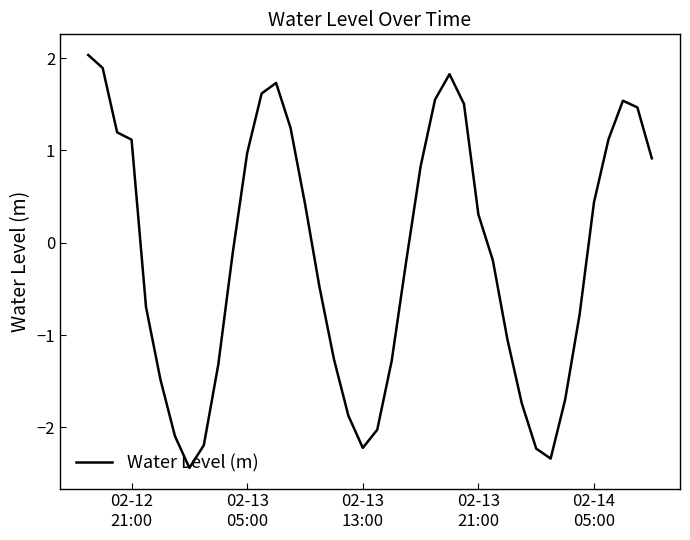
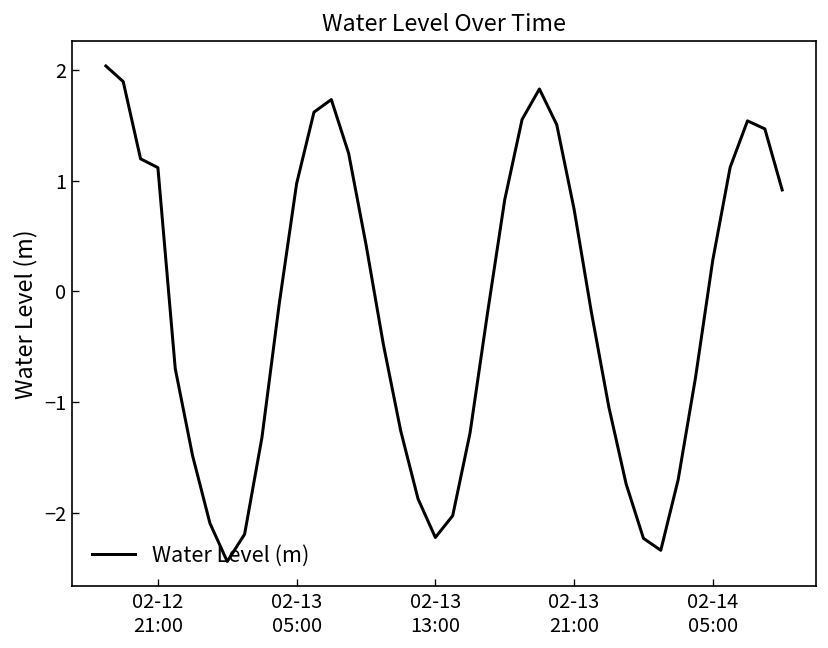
02-13 21:00: 0.3 -> 0.7
02-14 05:00: 0.4 -> 0.3
